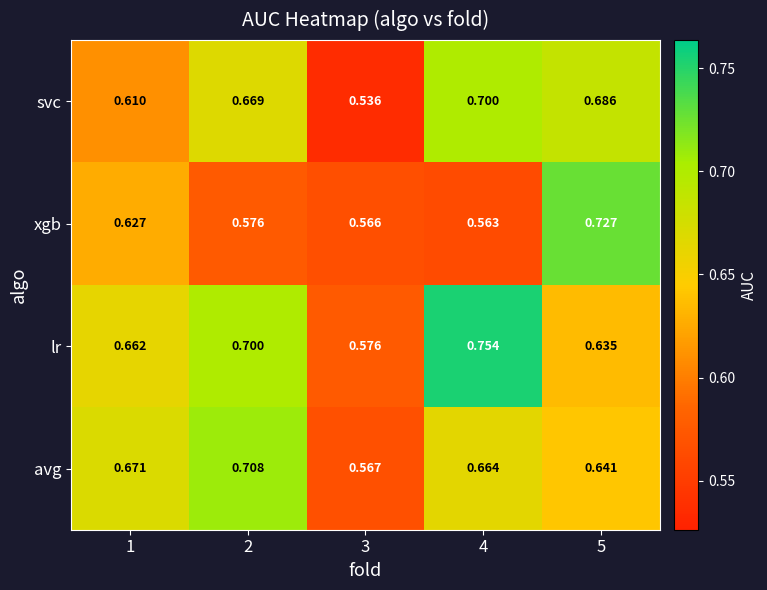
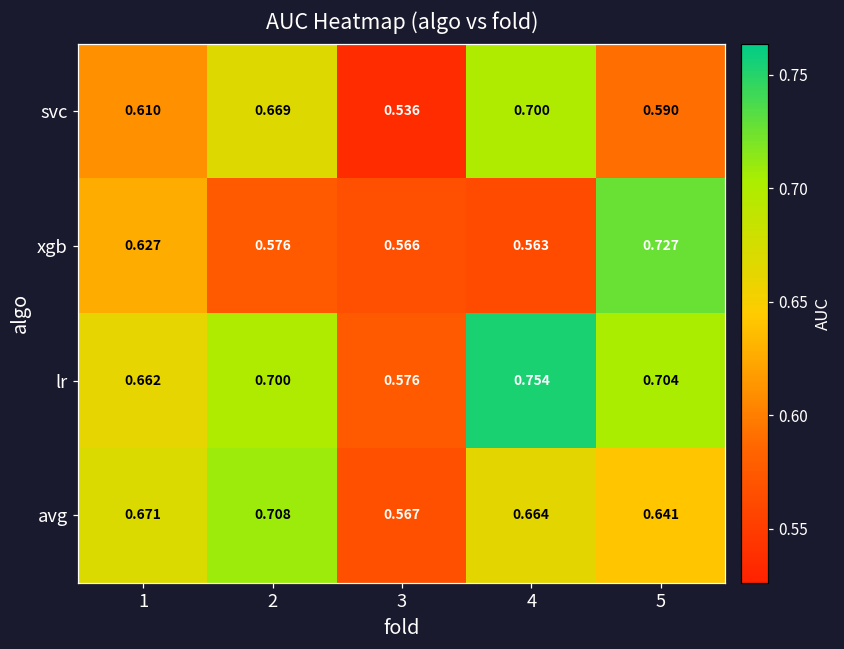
svc, 5: 0.686 -> 0.590
lr, 5: 0.635 -> 0.704
